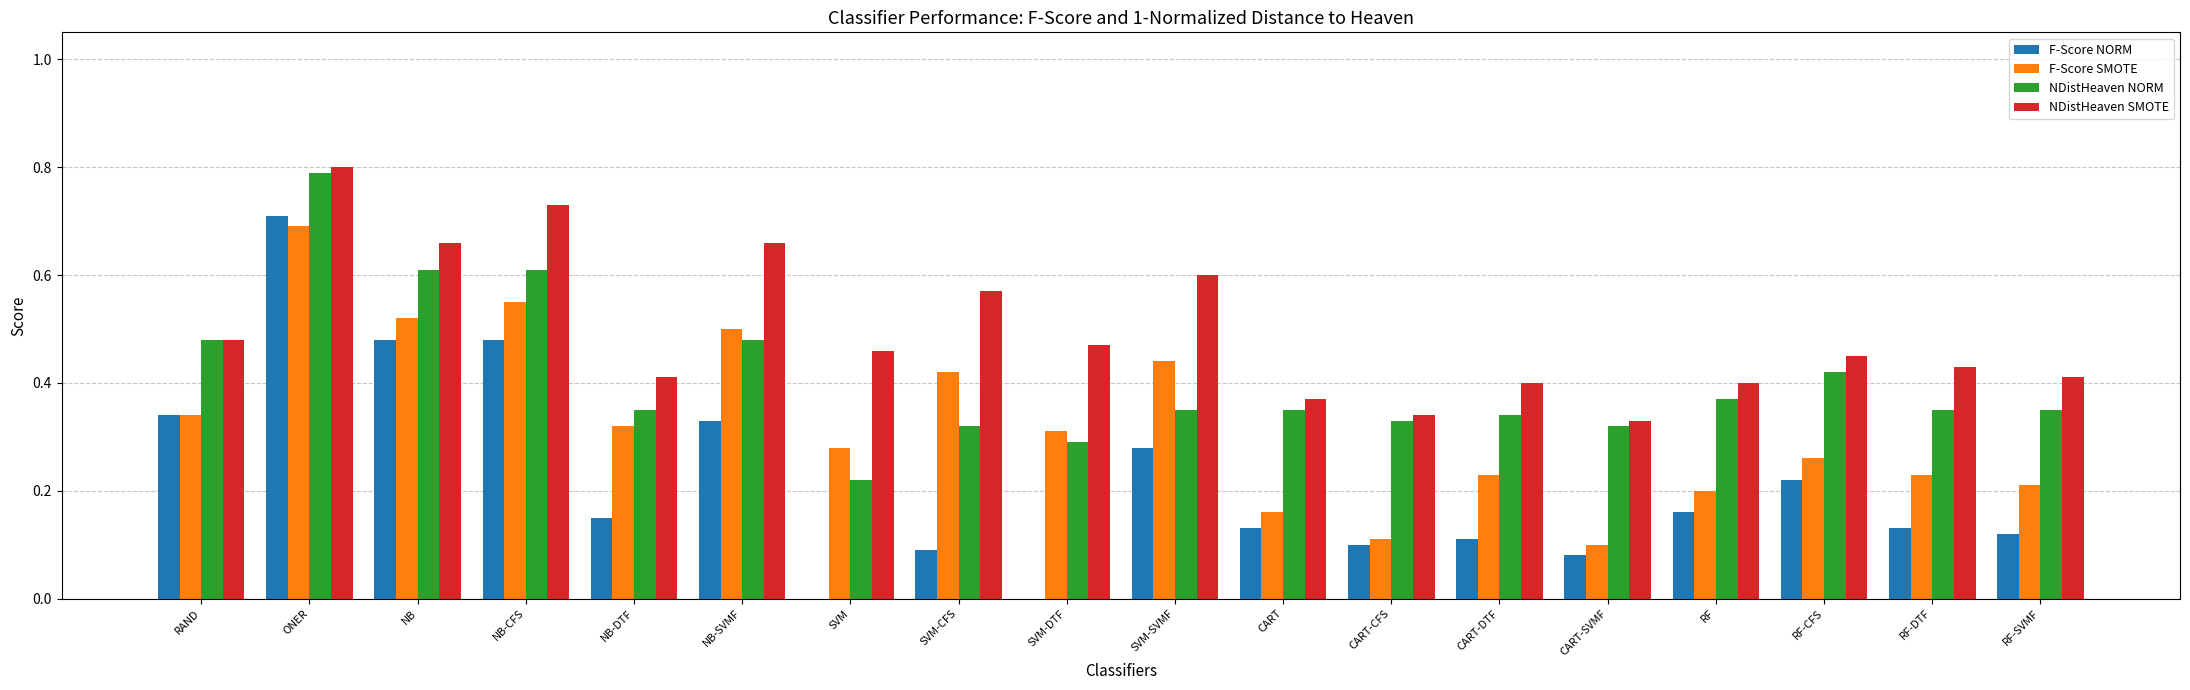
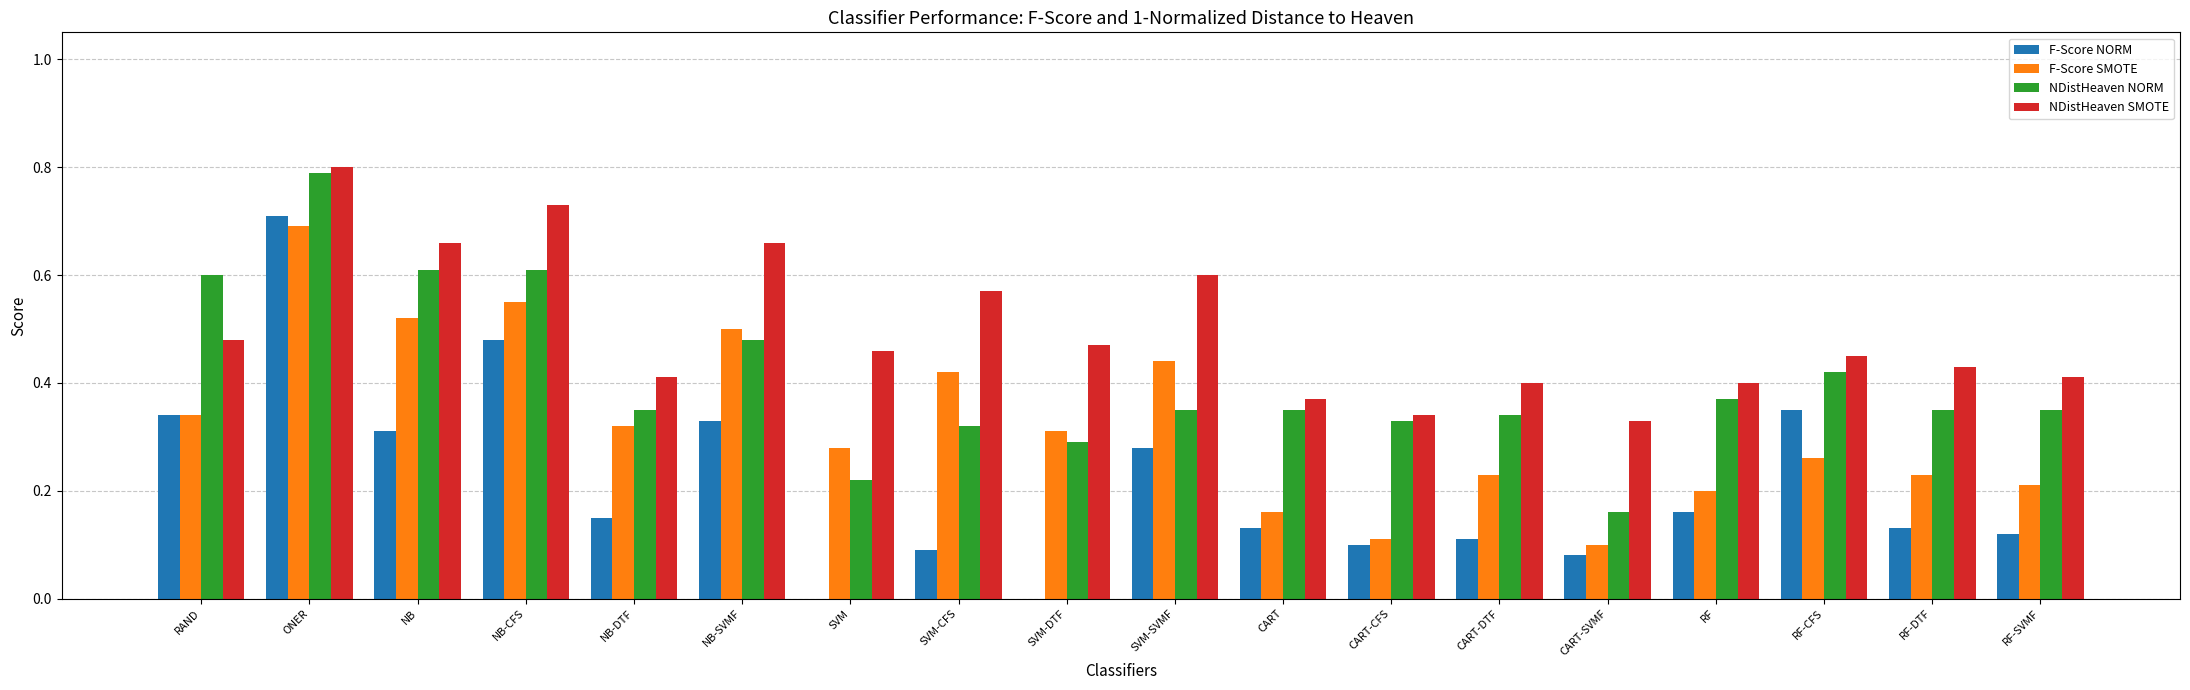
NDistHeaven NORM, RAND: 0.48 -> 0.60
F-Score NORM, NB: 0.48 -> 0.31
NDistHeaven NORM, CART-SVMF: 0.32 -> 0.16
F-Score NORM, RF-CFS: 0.22 -> 0.35
